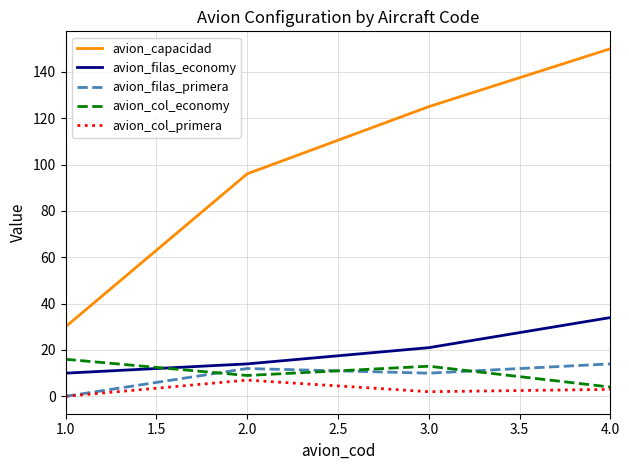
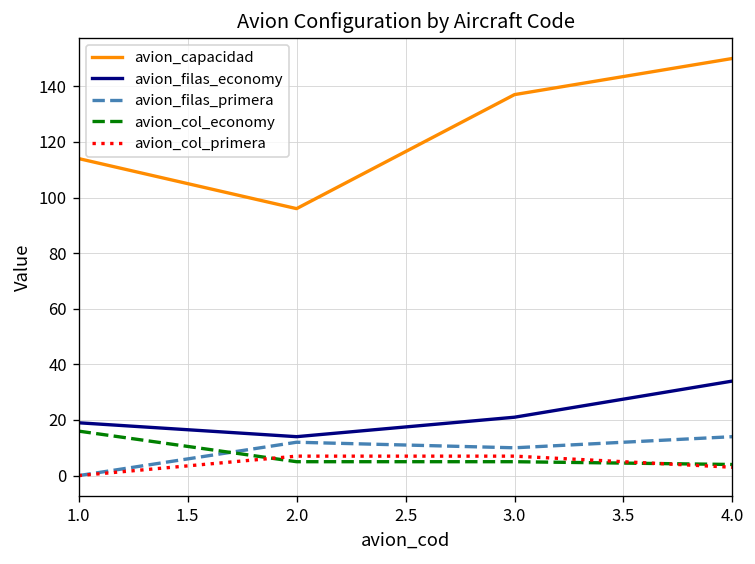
avion_capacidad, 1.0: 30 -> 114
avion_filas_economy, 1.0: 10 -> 19
avion_col_economy, 2.0: 9 -> 5
avion_capacidad, 3.0: 125 -> 137
avion_col_economy, 3.0: 13 -> 5
avion_col_primera, 3.0: 2 -> 7
